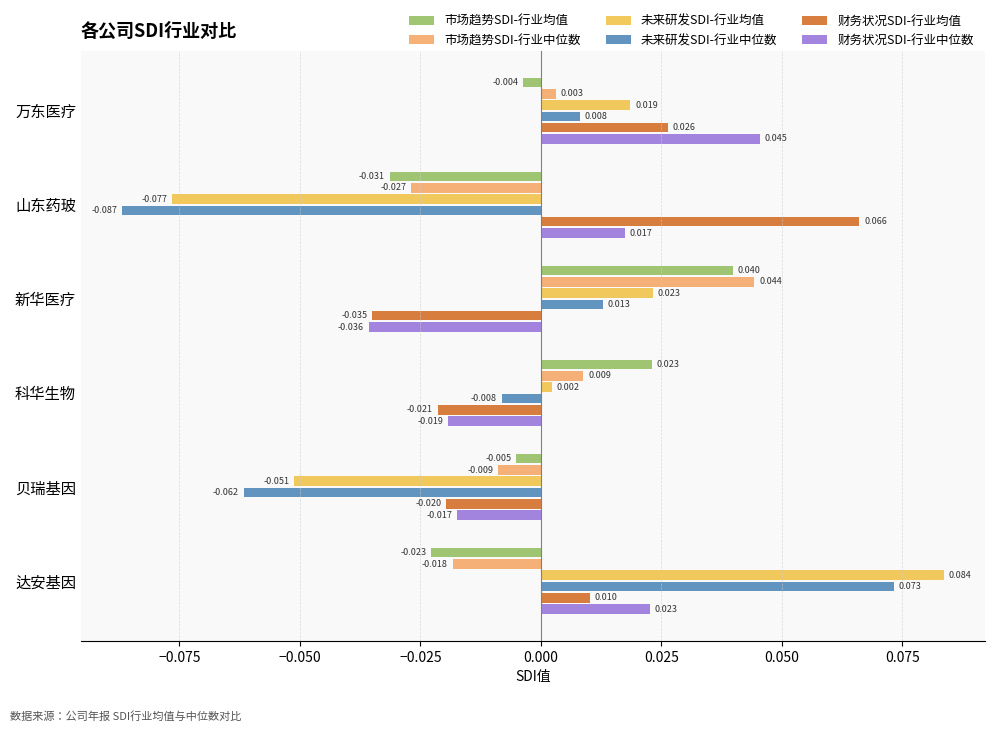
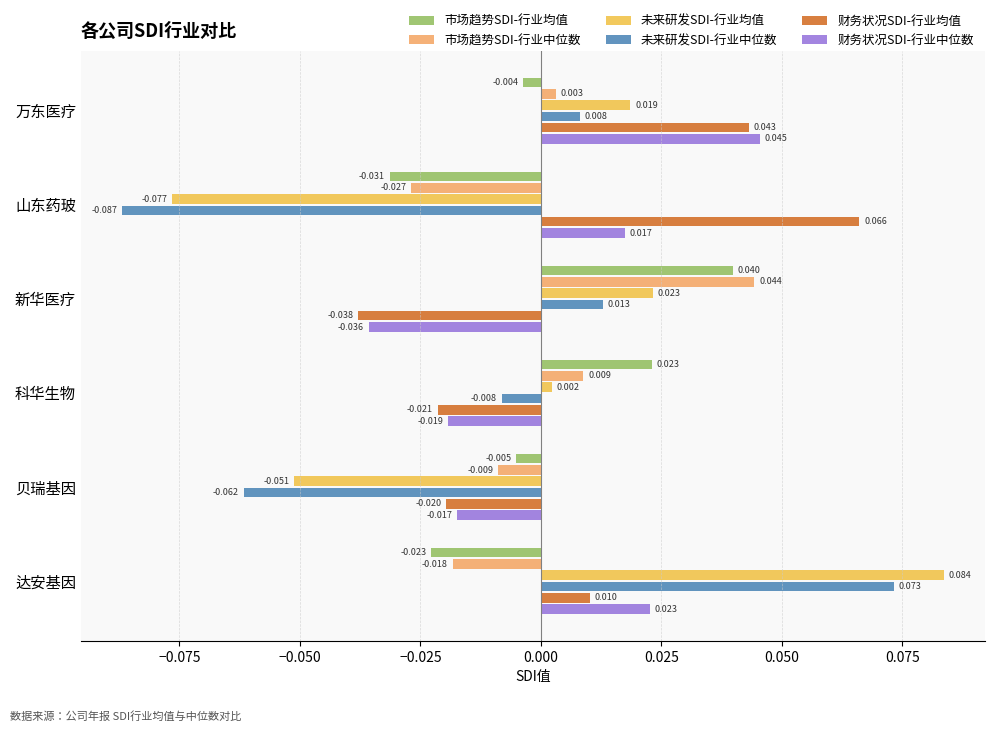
财务状况SDI-行业均值, 万东医疗: 0.026 -> 0.043
财务状况SDI-行业均值, 新华医疗: -0.035 -> -0.038
